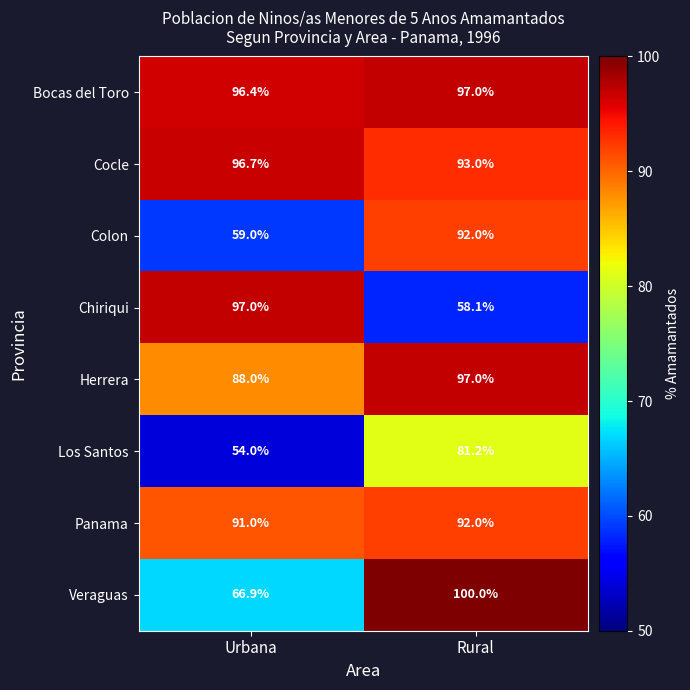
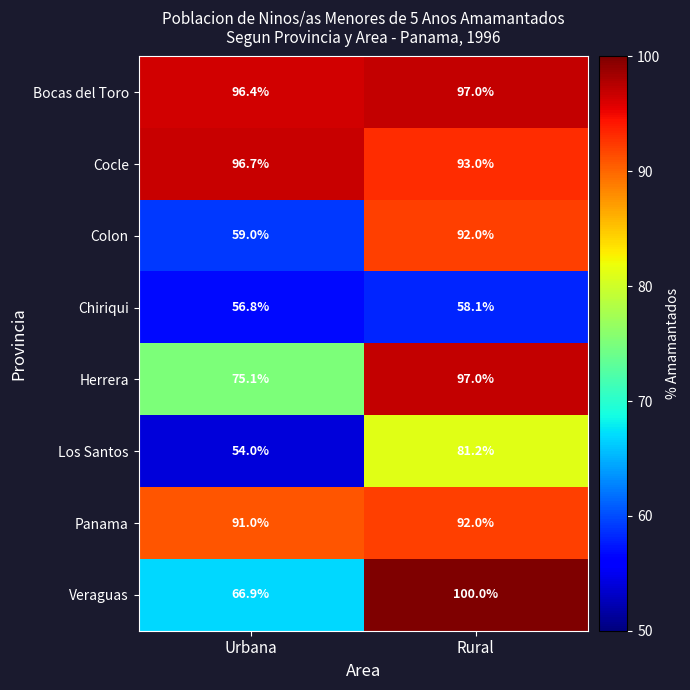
Chiriqui, Urbana: 97.0% -> 56.8%
Herrera, Urbana: 88.0% -> 75.1%
